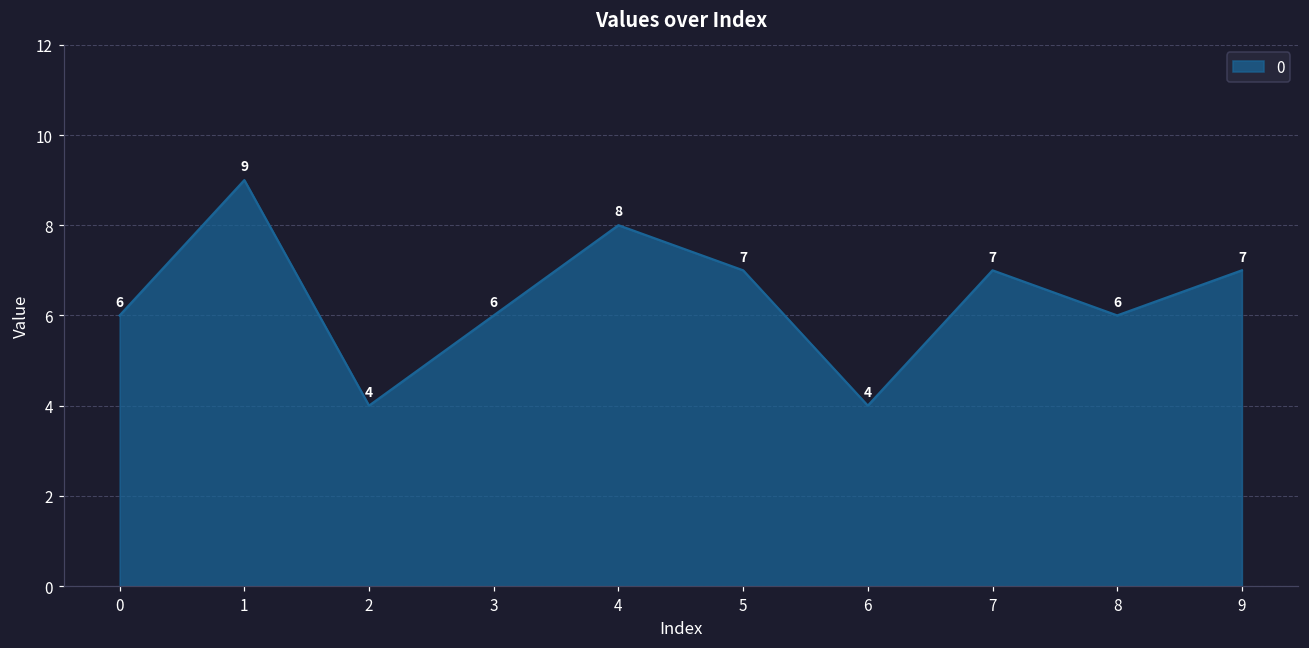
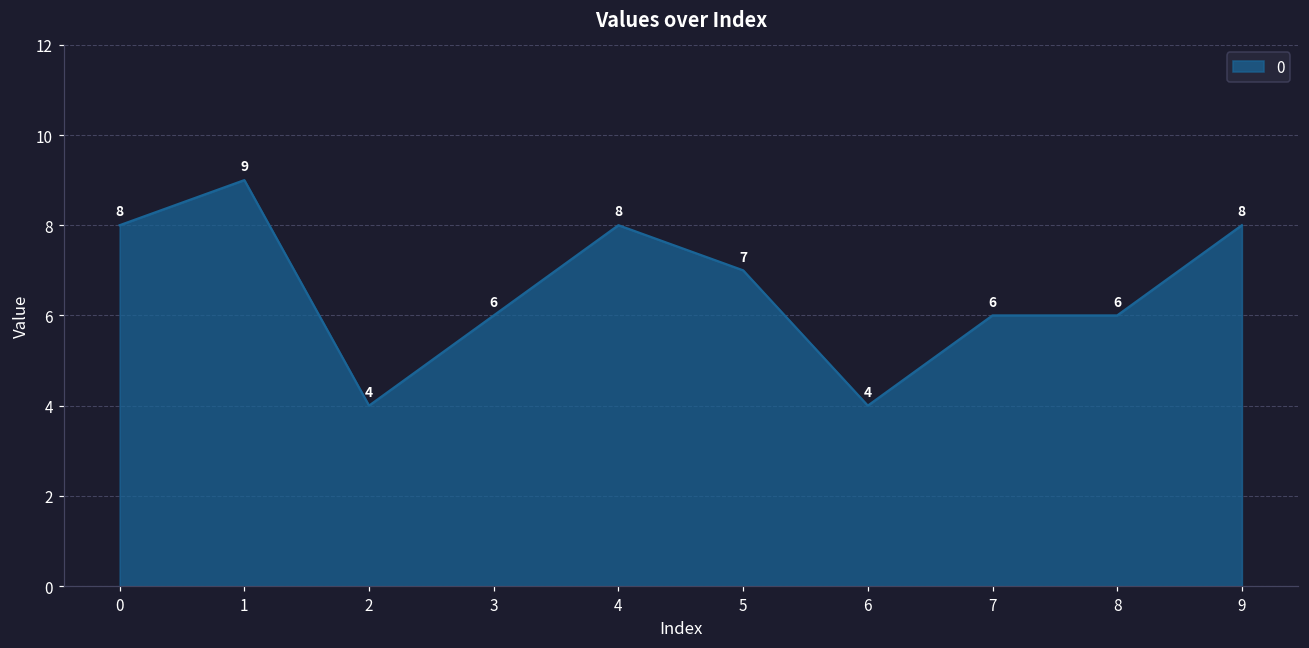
0: 6 -> 8
7: 7 -> 6
9: 7 -> 8
